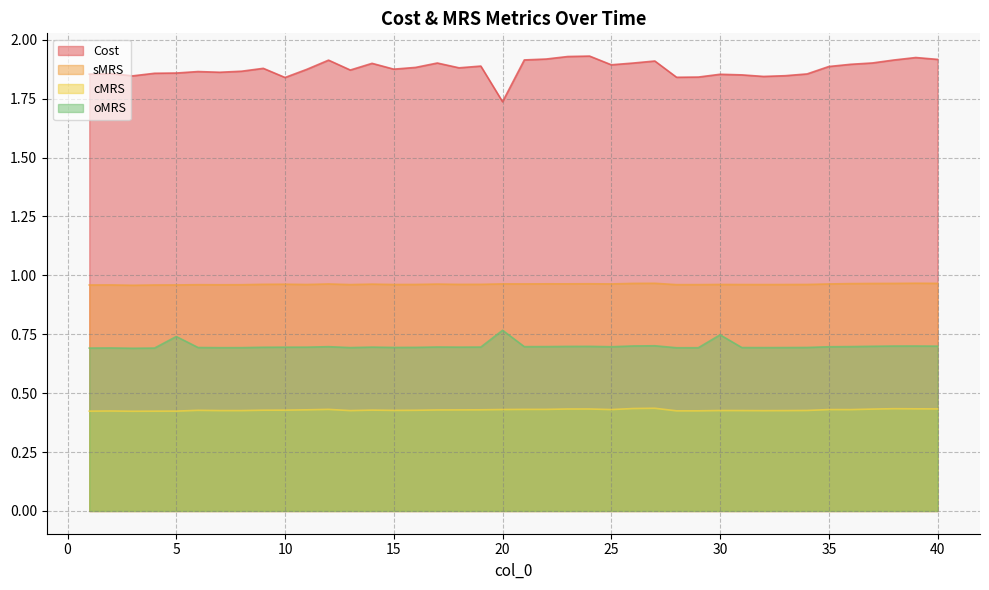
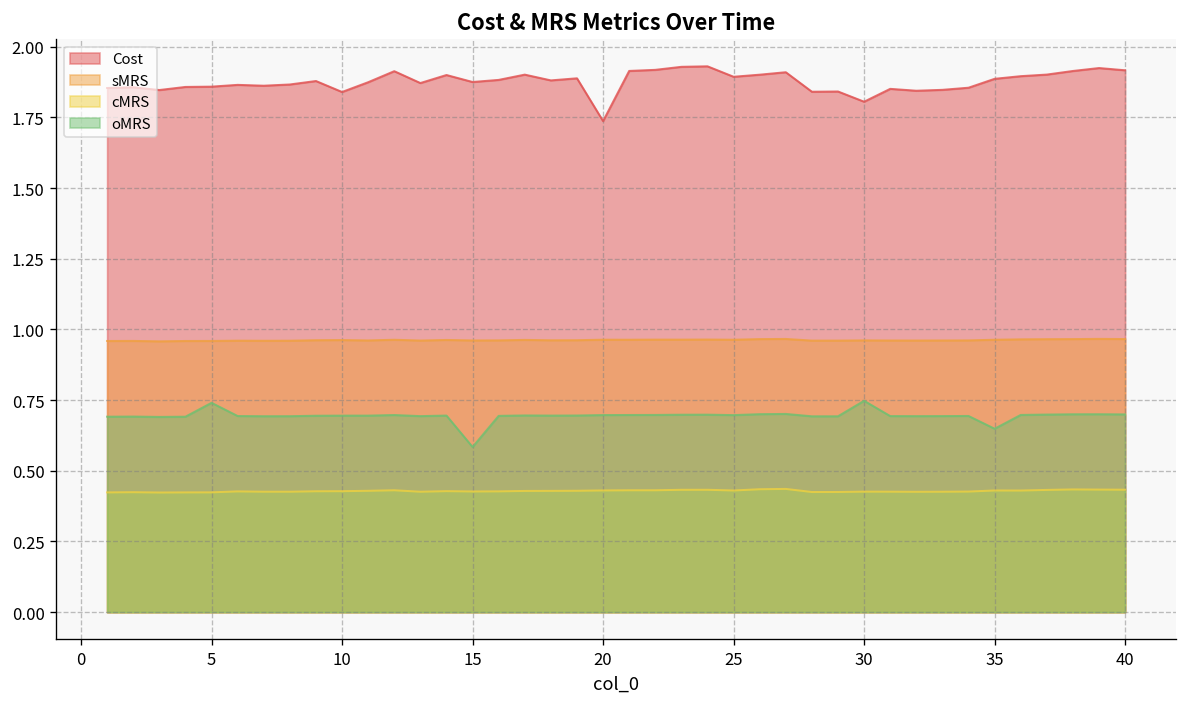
oMRS, 15: 0.69 -> 0.58
oMRS, 20: 0.77 -> 0.70
Cost, 30: 1.85 -> 1.81
oMRS, 35: 0.70 -> 0.65
